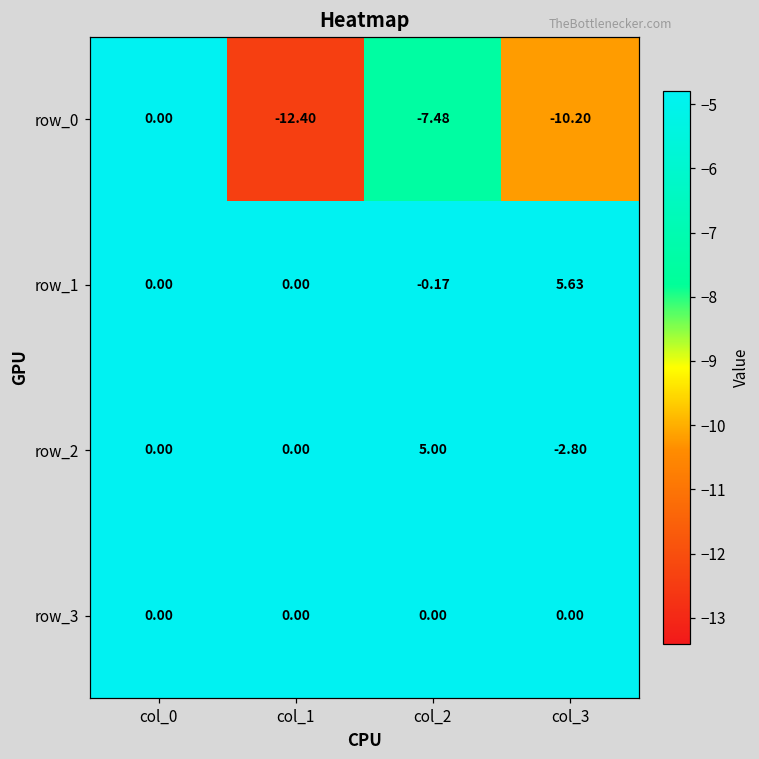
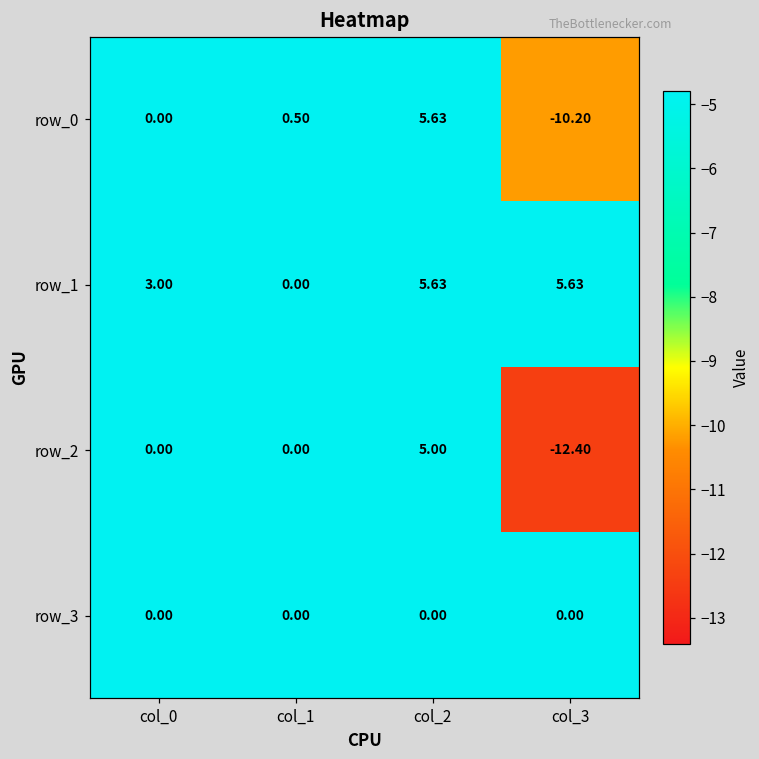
row_0, col_1: -12.40 -> 0.50
row_0, col_2: -7.48 -> 5.63
row_1, col_0: 0.00 -> 3.00
row_1, col_2: -0.17 -> 5.63
row_2, col_3: -2.80 -> -12.40
